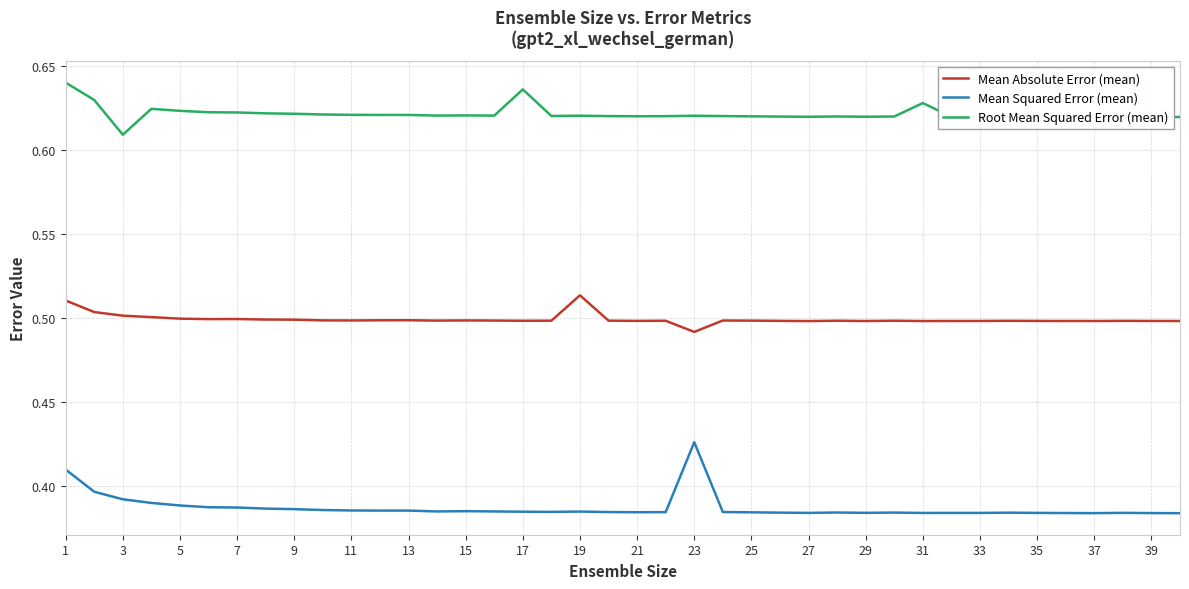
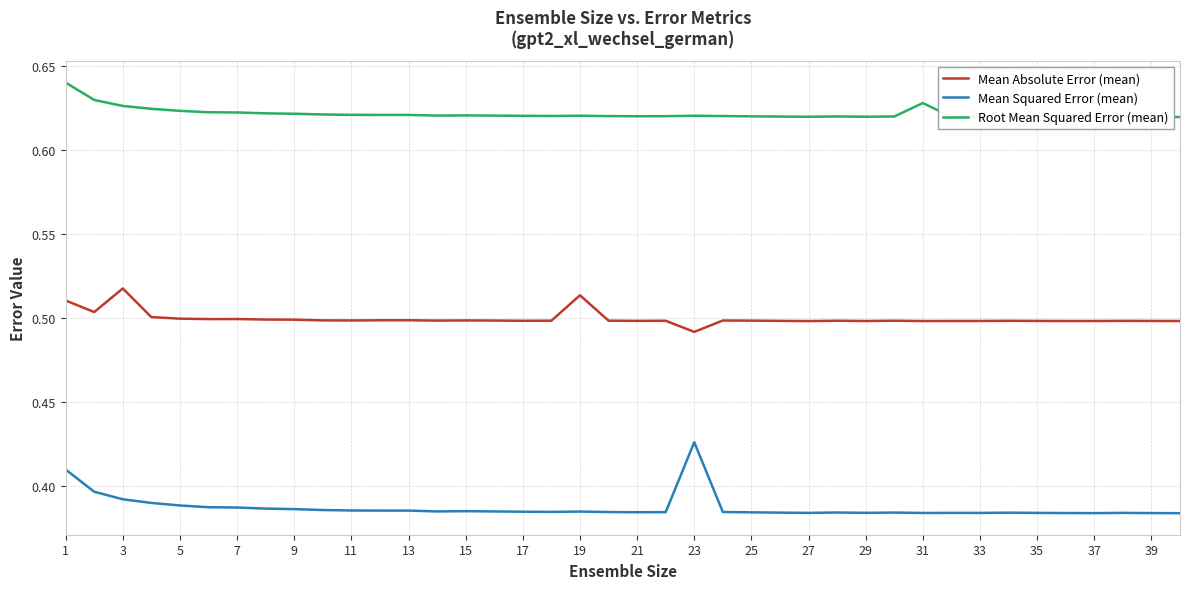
Mean Absolute Error (mean), 3: 0.501 -> 0.517
Root Mean Squared Error (mean), 3: 0.609 -> 0.626
Root Mean Squared Error (mean), 17: 0.636 -> 0.620
